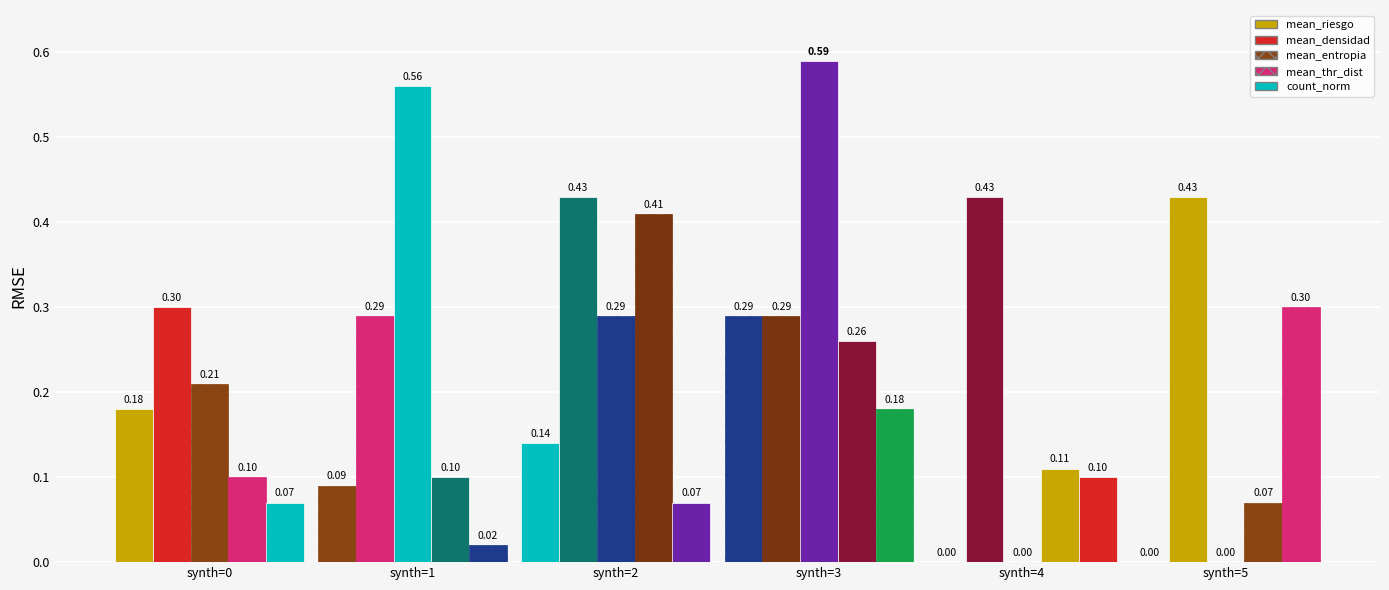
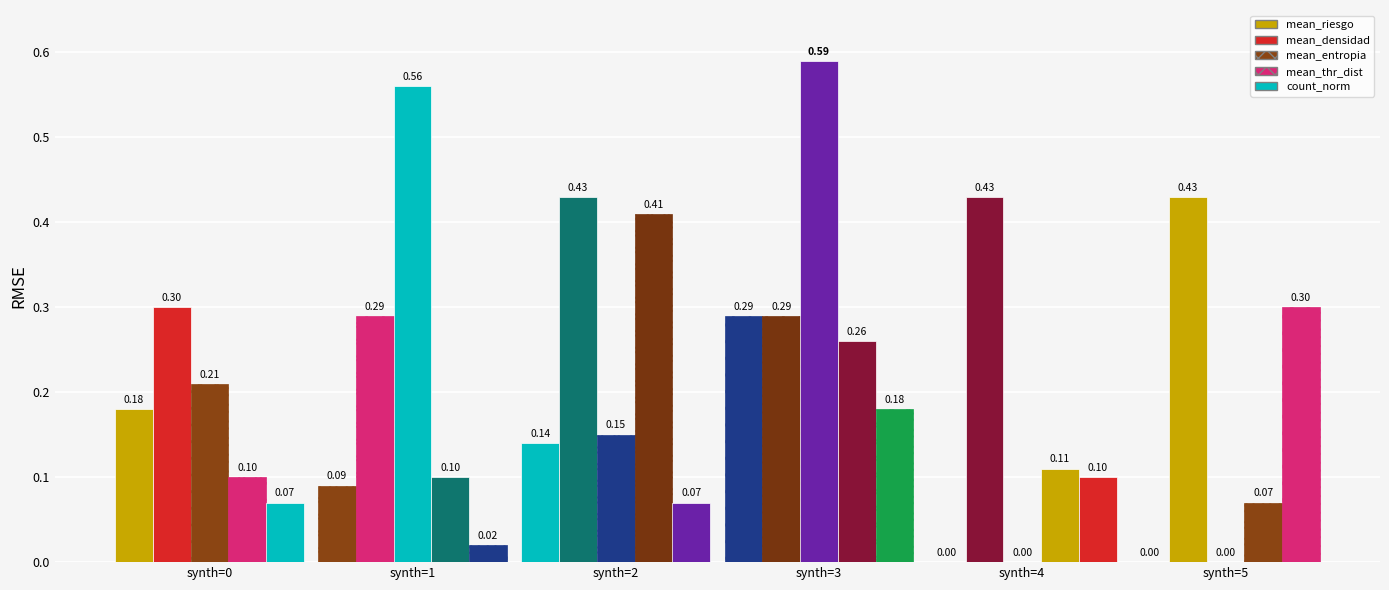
synth=2: 0.29 -> 0.15
